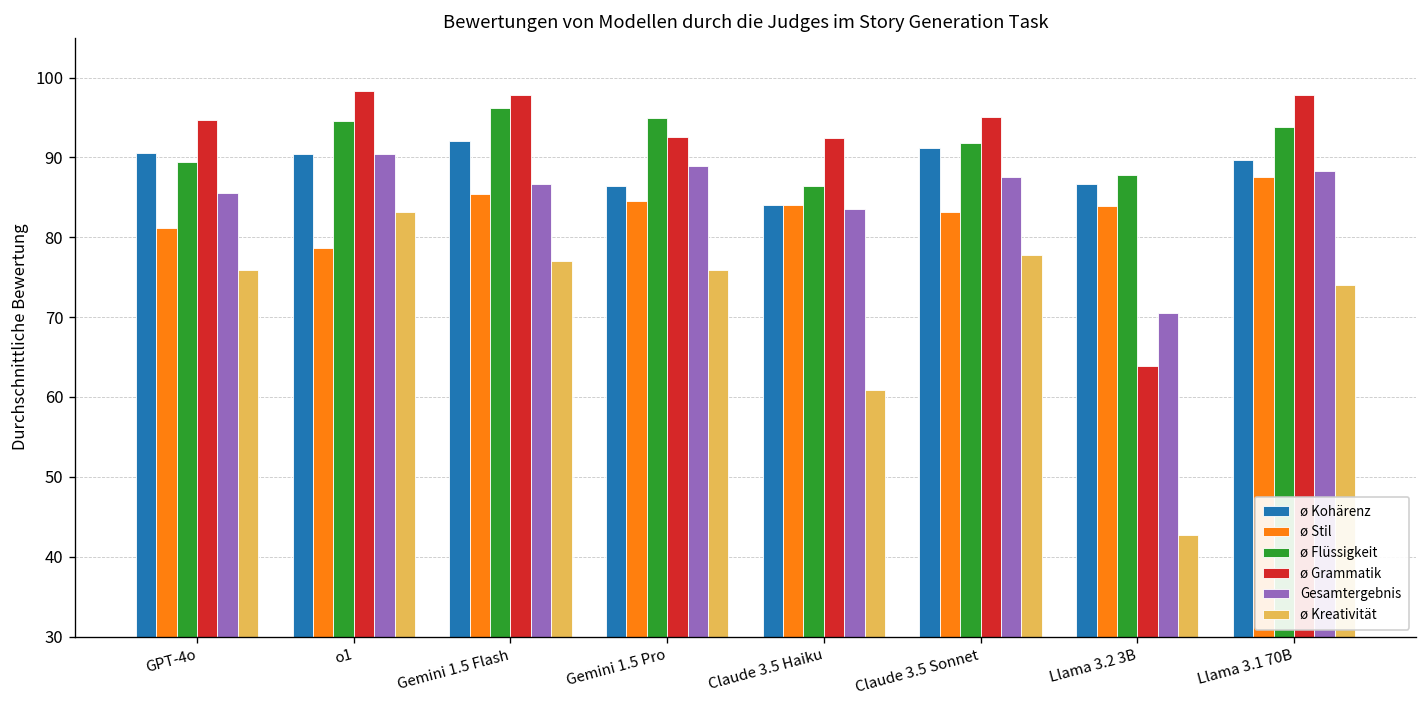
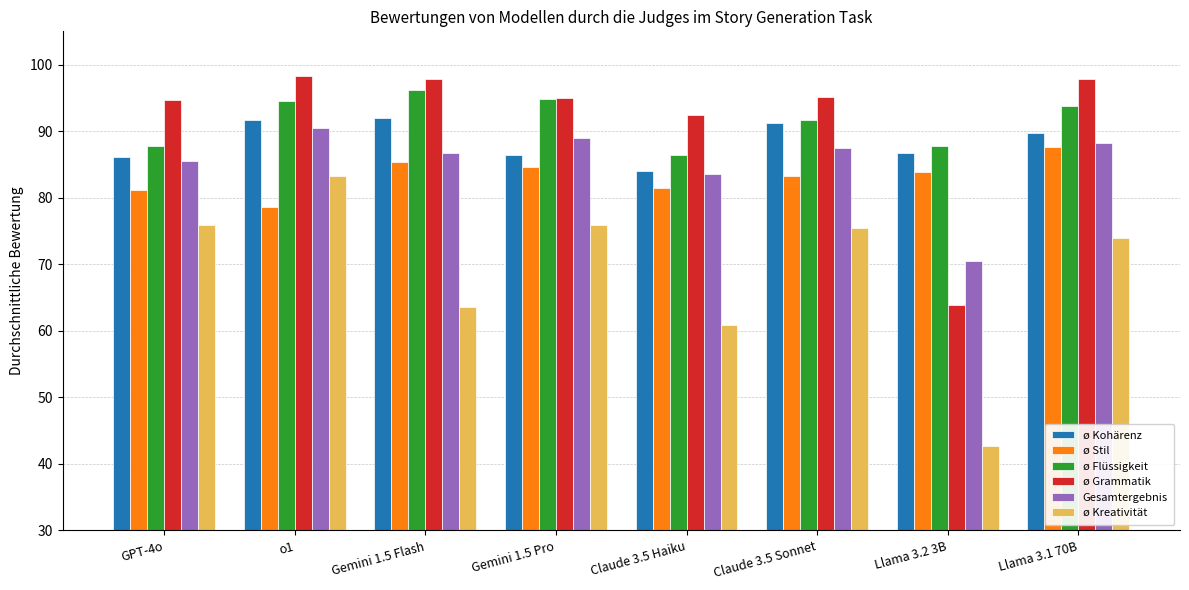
ø Kohärenz, GPT-4o: 91 -> 86
ø Flüssigkeit, GPT-4o: 89 -> 88
ø Kohärenz, o1: 90 -> 92
ø Kreativität, Gemini 1.5 Flash: 77 -> 64
ø Grammatik, Gemini 1.5 Pro: 93 -> 95
ø Stil, Claude 3.5 Haiku: 84 -> 82
ø Kreativität, Claude 3.5 Sonnet: 78 -> 75
